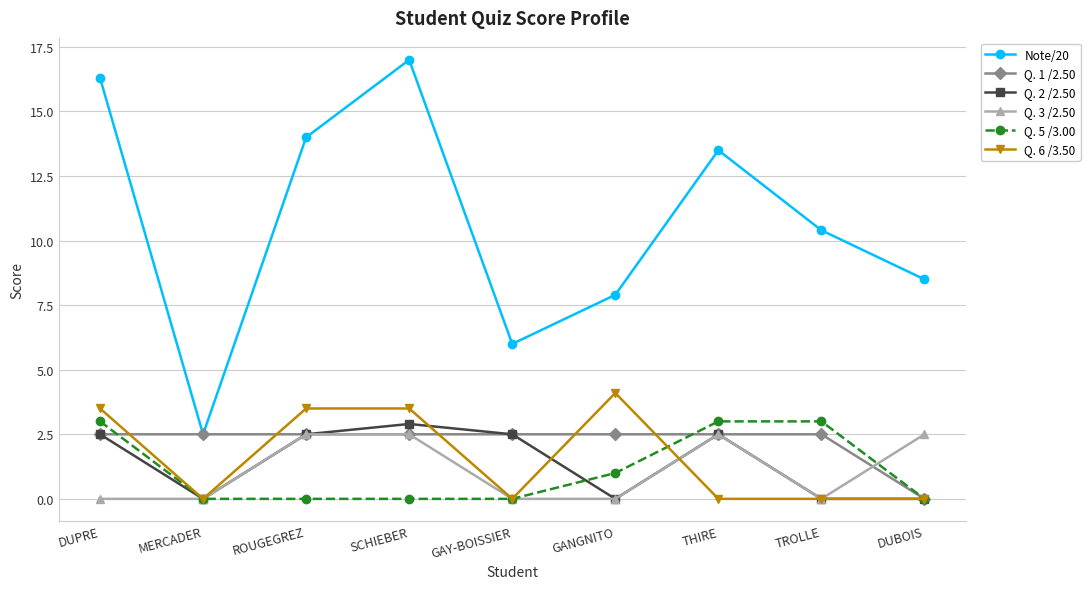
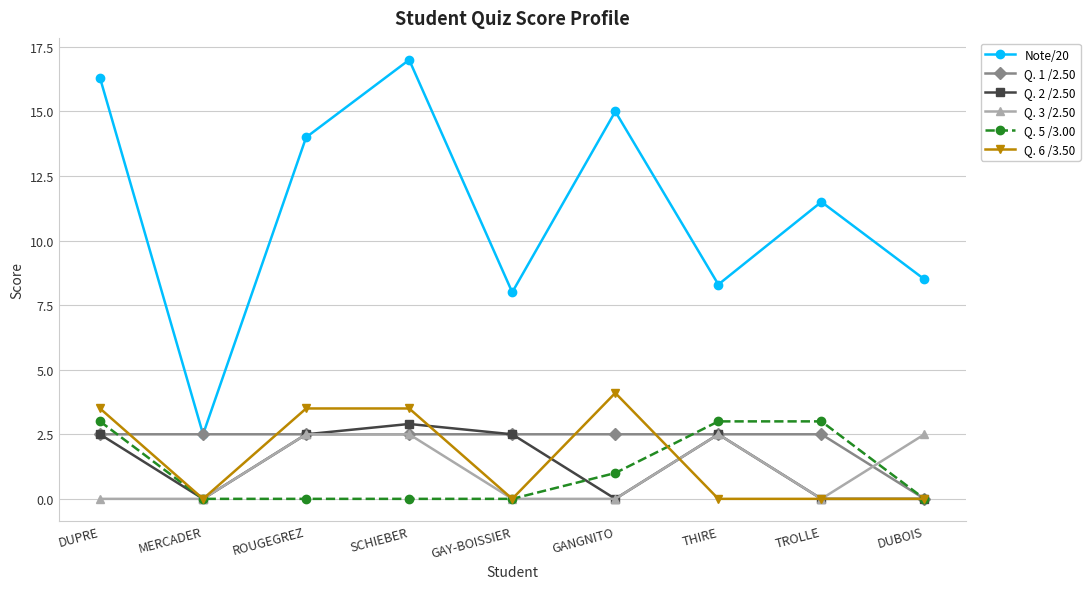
Note/20, GAY-BOISSIER: 6 -> 8
Note/20, GANGNITO: 7.9 -> 15.0
Note/20, THIRE: 13.5 -> 8.3
Note/20, TROLLE: 10.4 -> 11.5
